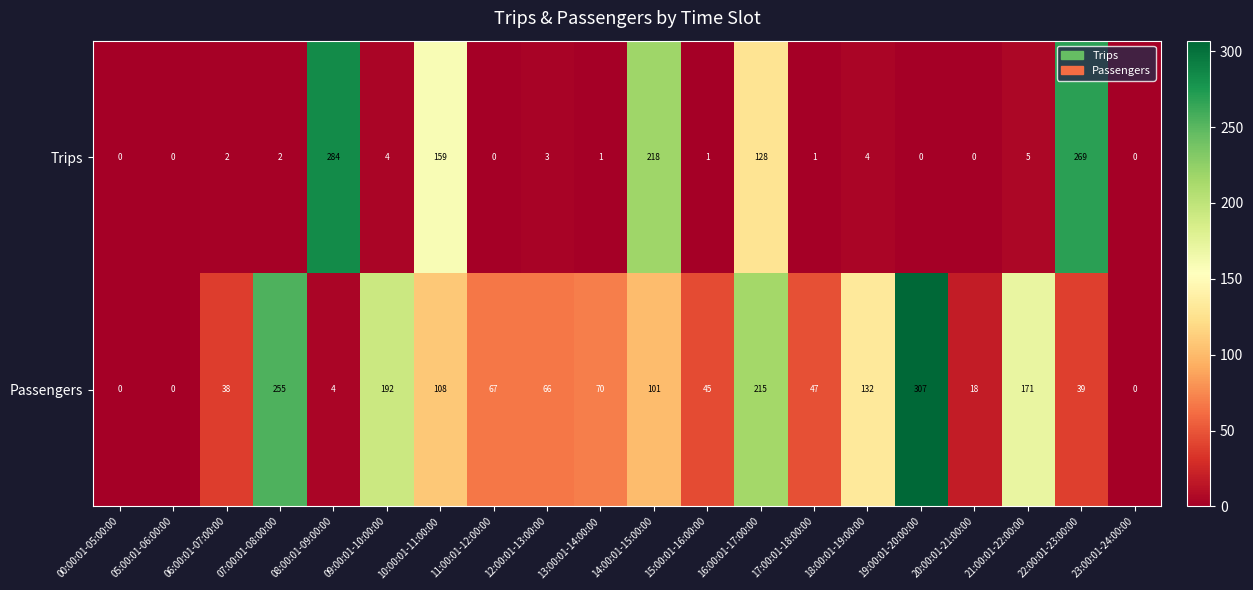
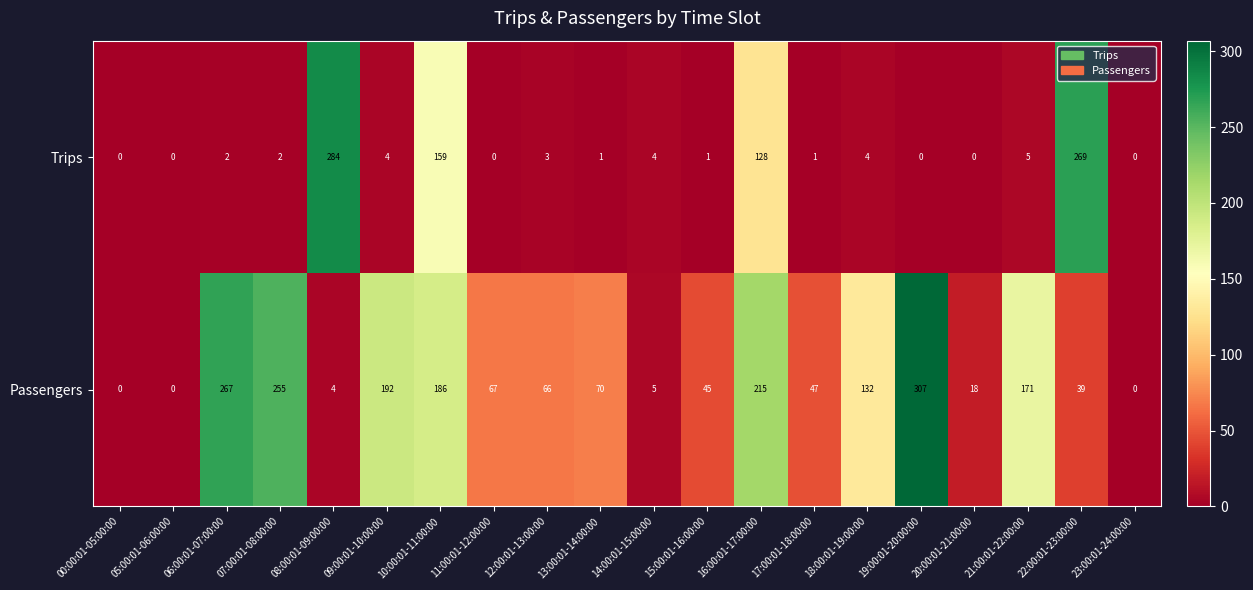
Trips, 14:00:01-15:00:00: 218 -> 4
Passengers, 06:00:01-07:00:00: 38 -> 267
Passengers, 10:00:01-11:00:00: 108 -> 186
Passengers, 14:00:01-15:00:00: 101 -> 5
